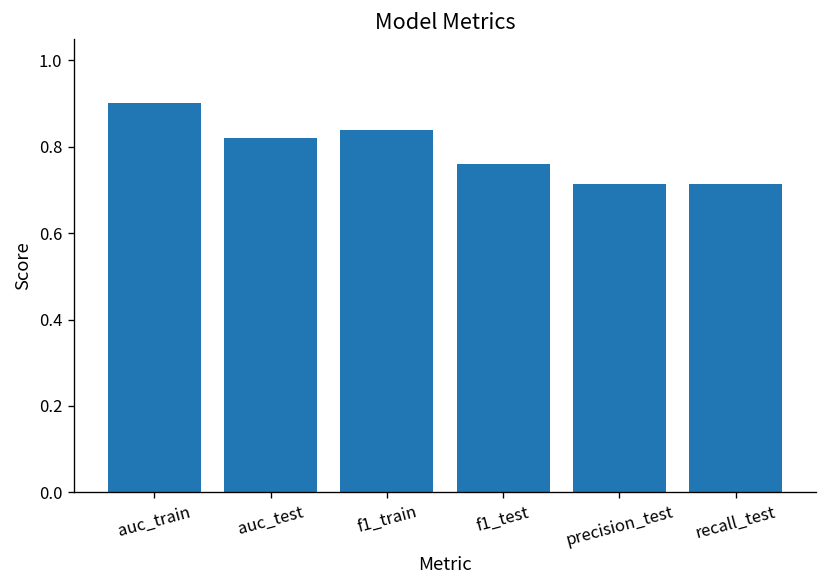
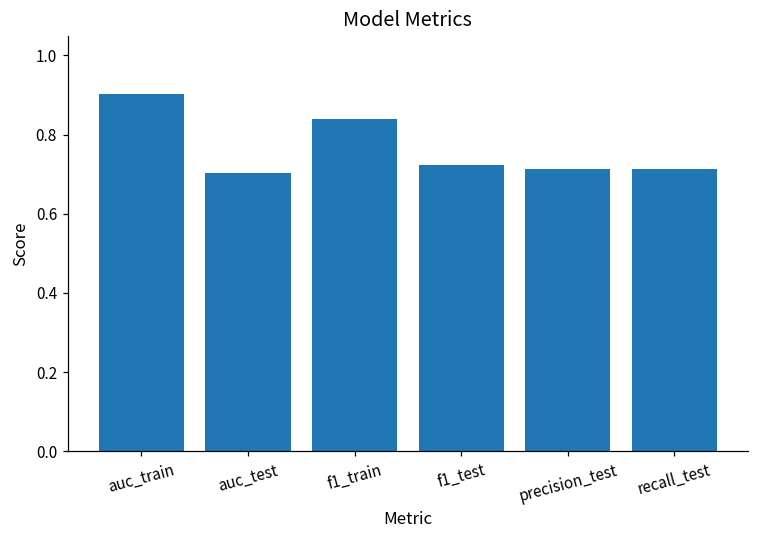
auc_test: 0.82 -> 0.70
f1_test: 0.76 -> 0.72
